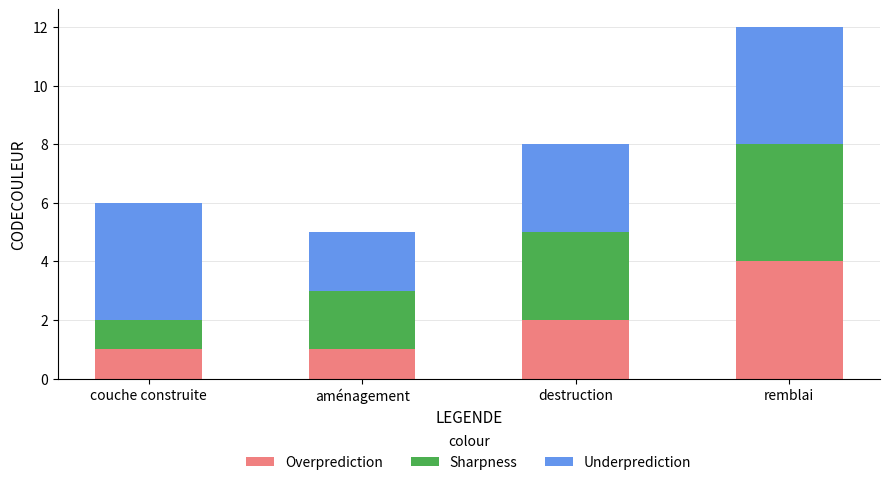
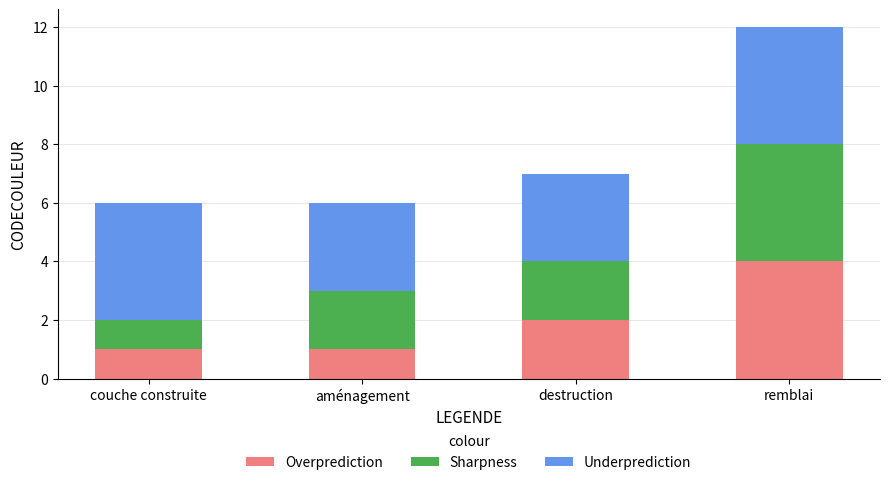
Underprediction, aménagement: 2 -> 3
Sharpness, destruction: 3 -> 2
